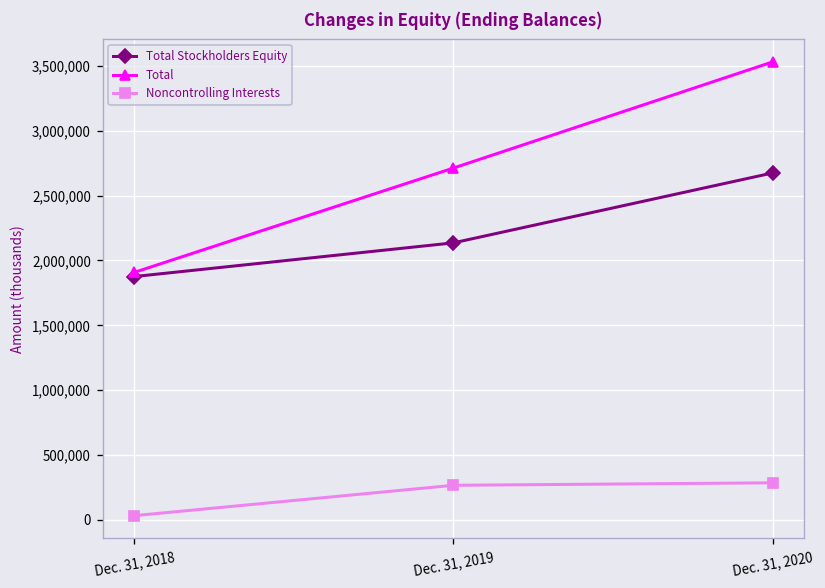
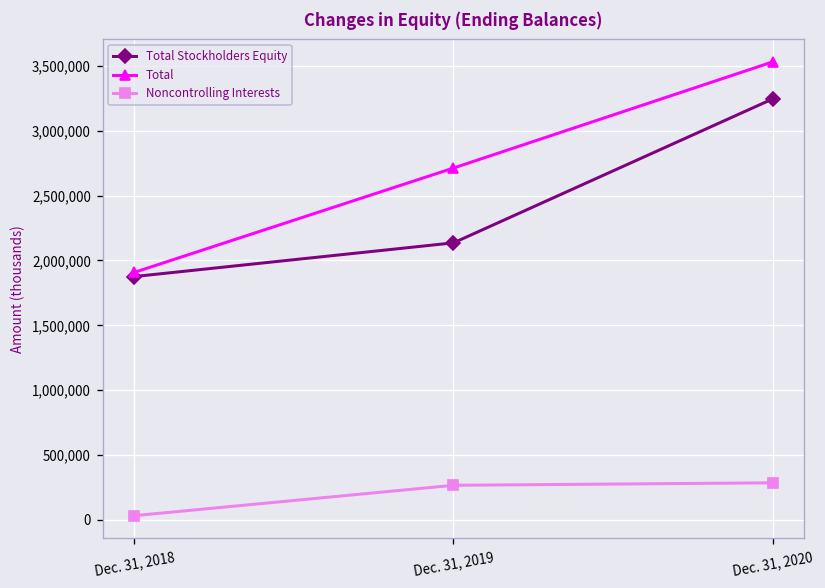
Total Stockholders Equity, Dec. 31, 2020: 2,670,000 -> 3,250,000
